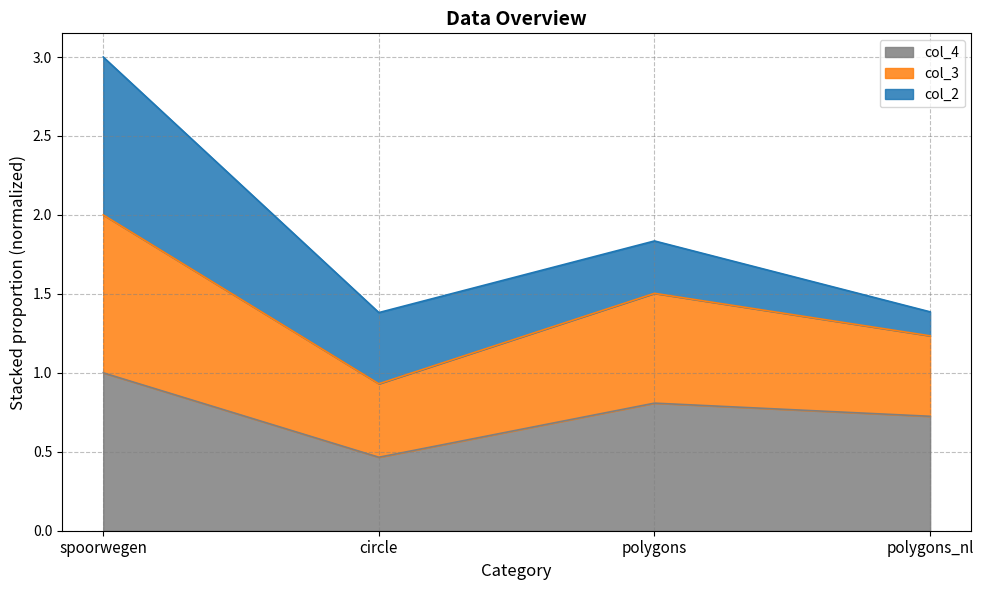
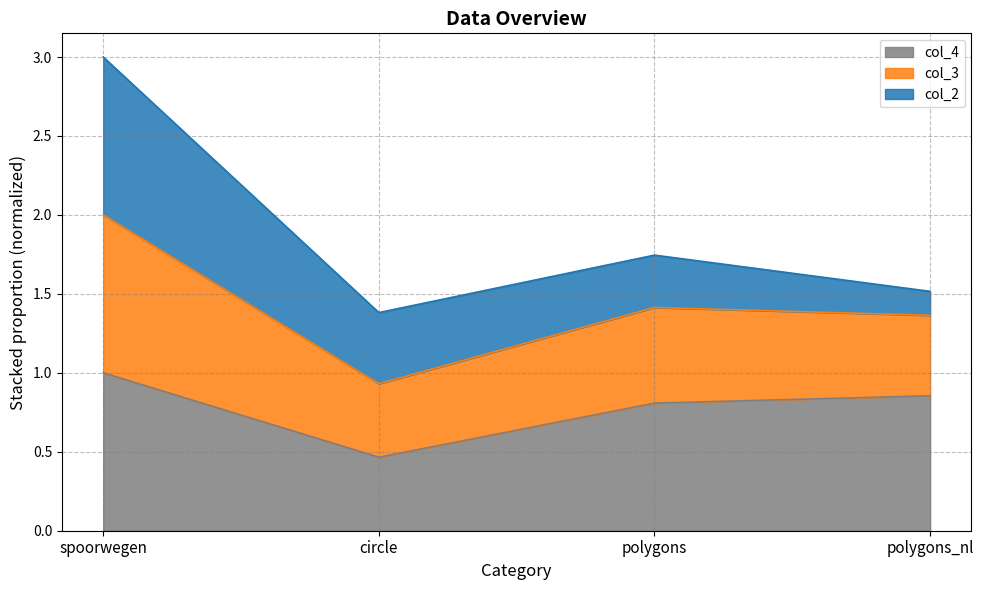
col_3, polygons: 0.70 -> 0.61
col_4, polygons_nl: 0.72 -> 0.85
